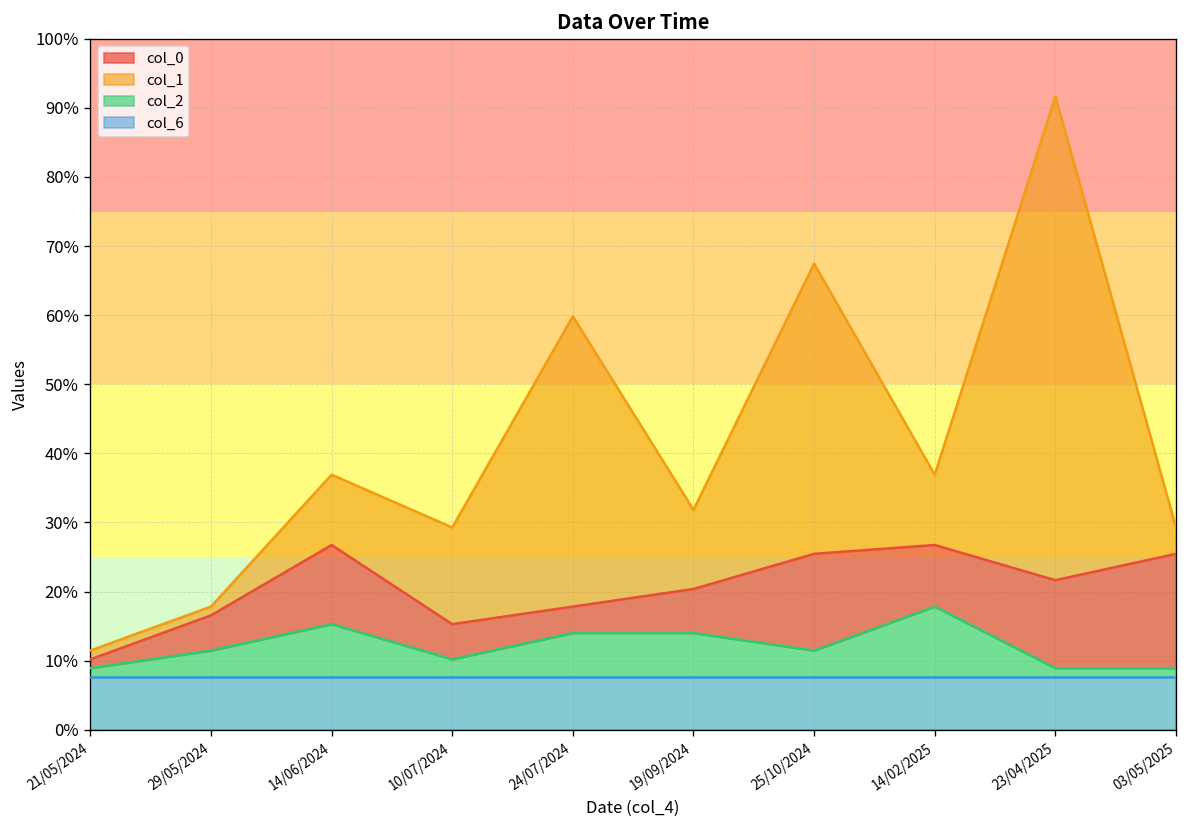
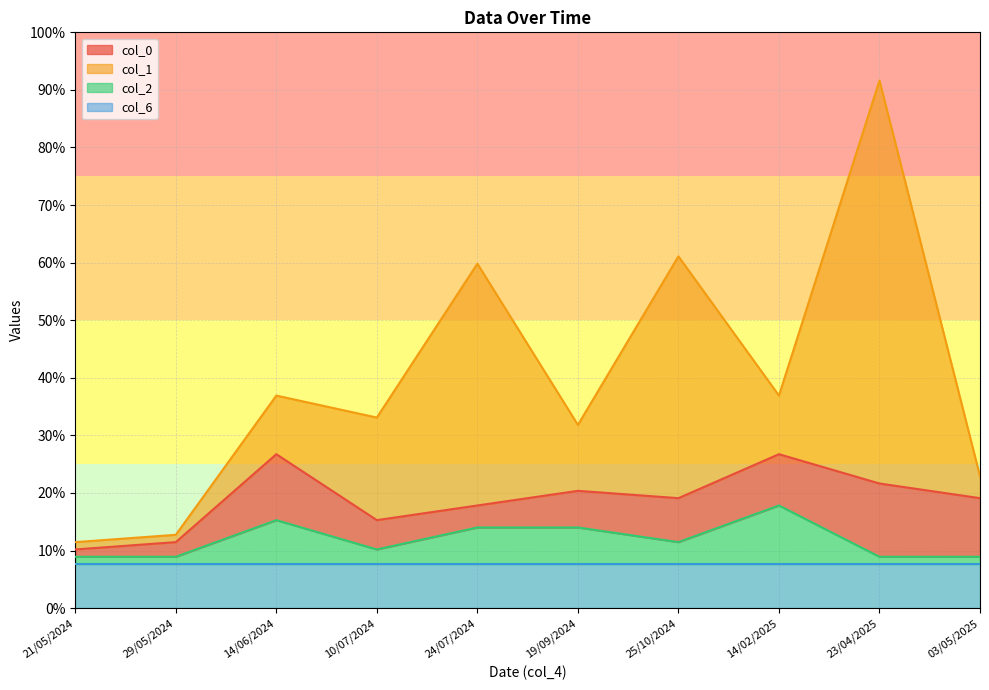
col_2, 29/05/2024: 11% -> 9%
col_0, 29/05/2024: 5% -> 3%
col_1, 10/07/2024: 14% -> 18%
col_0, 25/10/2024: 14% -> 8%
col_0, 03/05/2025: 17% -> 10%
